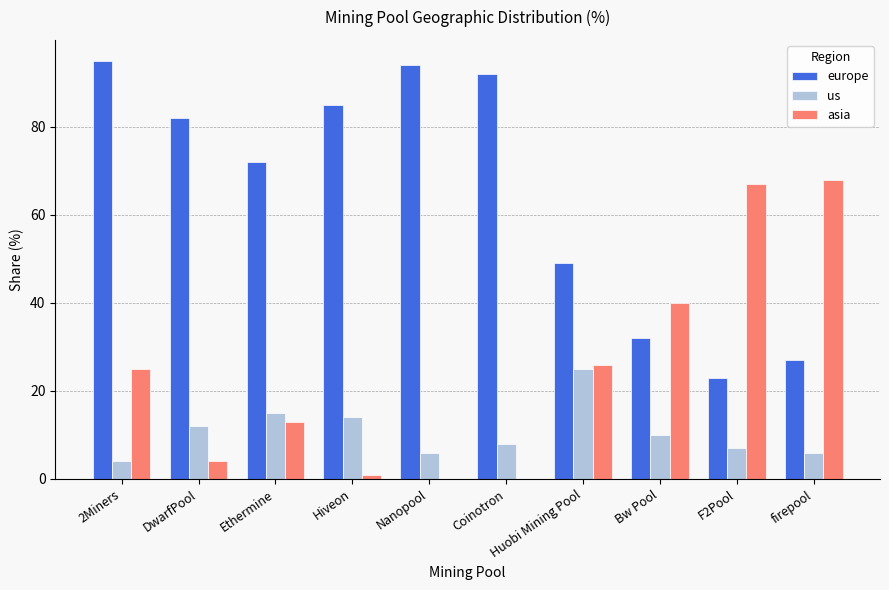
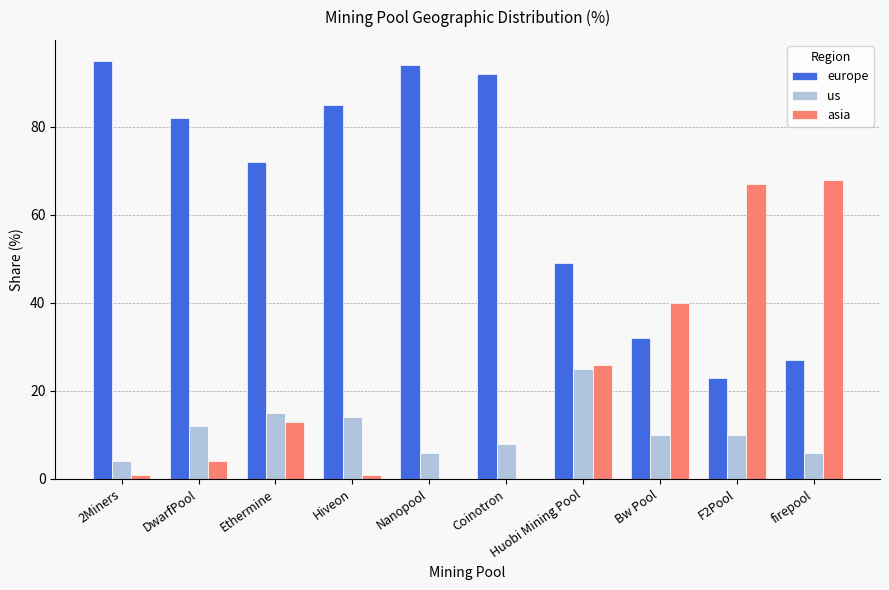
asia, 2Miners: 25 -> 1
us, F2Pool: 7 -> 10
